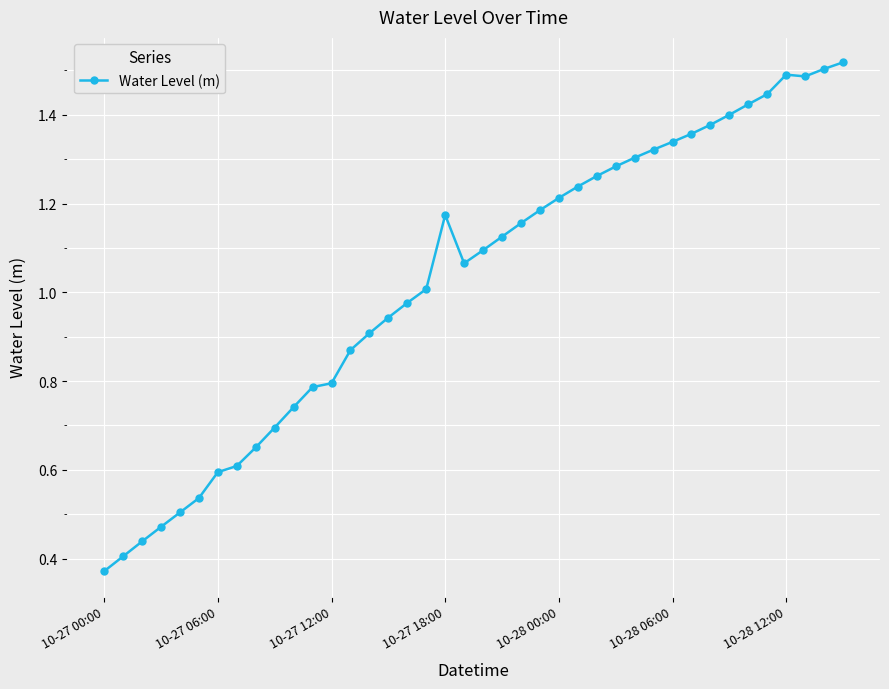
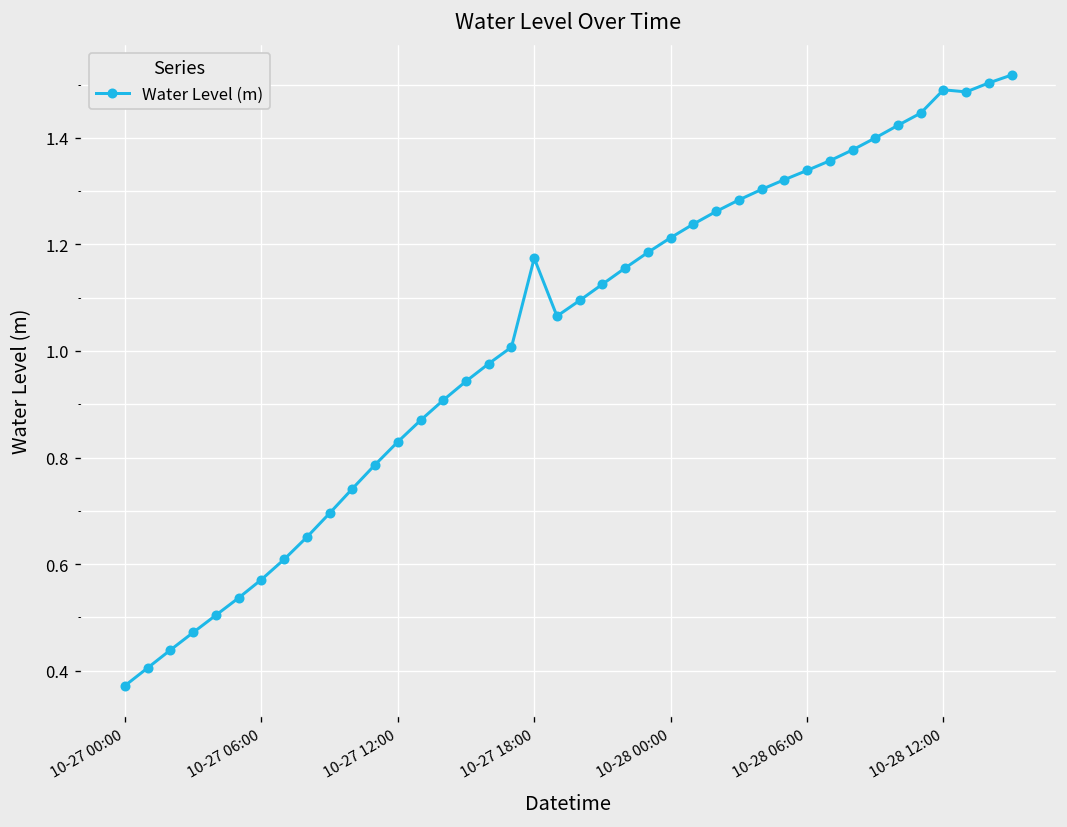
10-27 06:00: 0.59 -> 0.57
10-27 12:00: 0.80 -> 0.83
